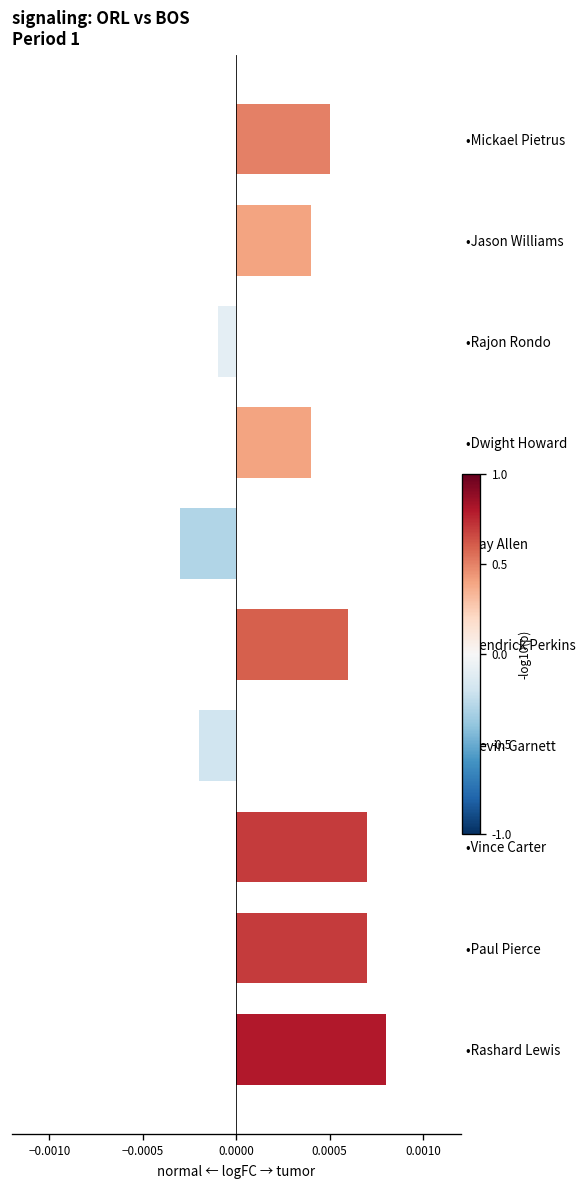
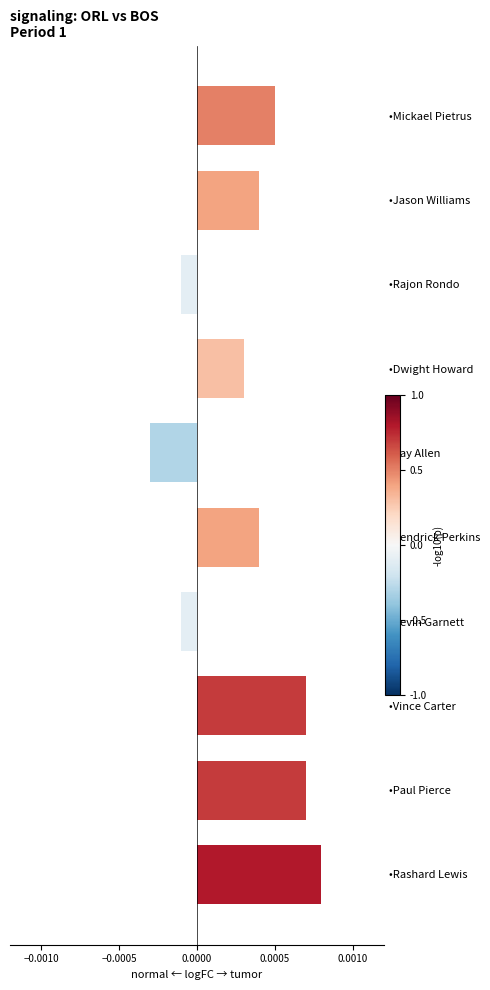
•Dwight Howard: 0.0004 -> 0.0003
•Kendrick Perkins: 0.0006 -> 0.0004
•Kevin Garnett: -0.0002 -> -0.0001
